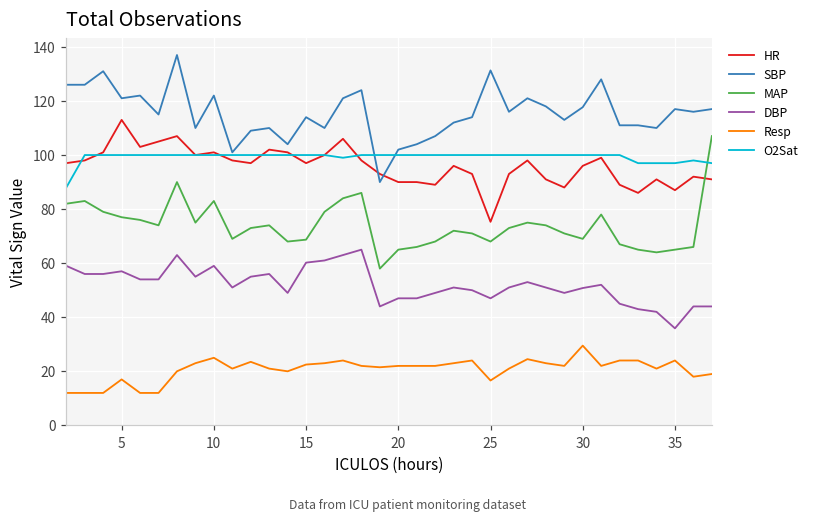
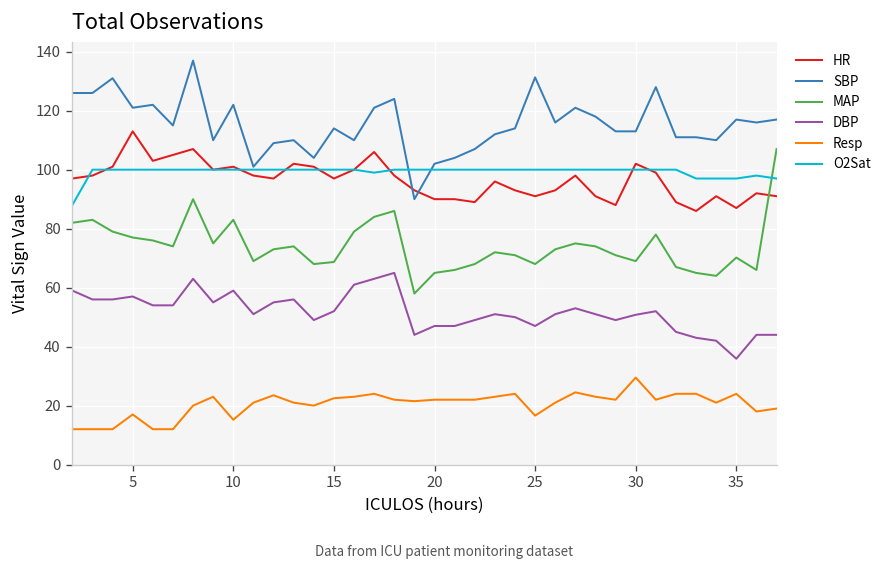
Resp, 10: 25 -> 15
DBP, 15: 60 -> 52
HR, 25: 75 -> 91
HR, 30: 96 -> 102
SBP, 30: 118 -> 113
MAP, 35: 65 -> 70
